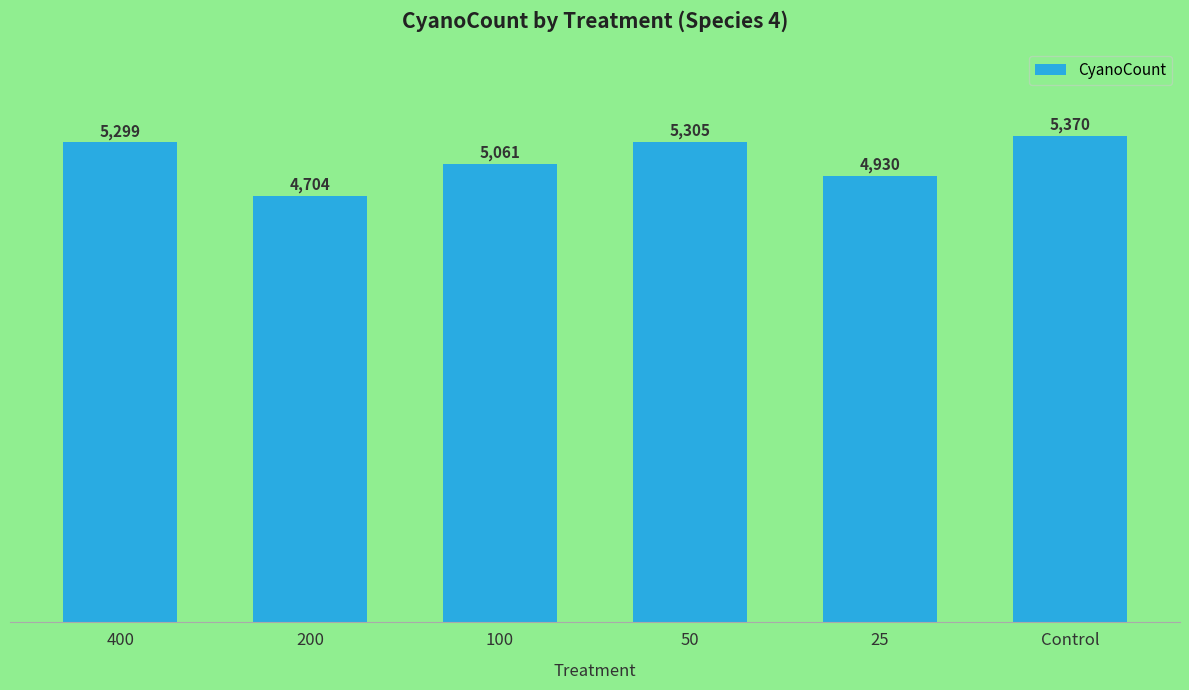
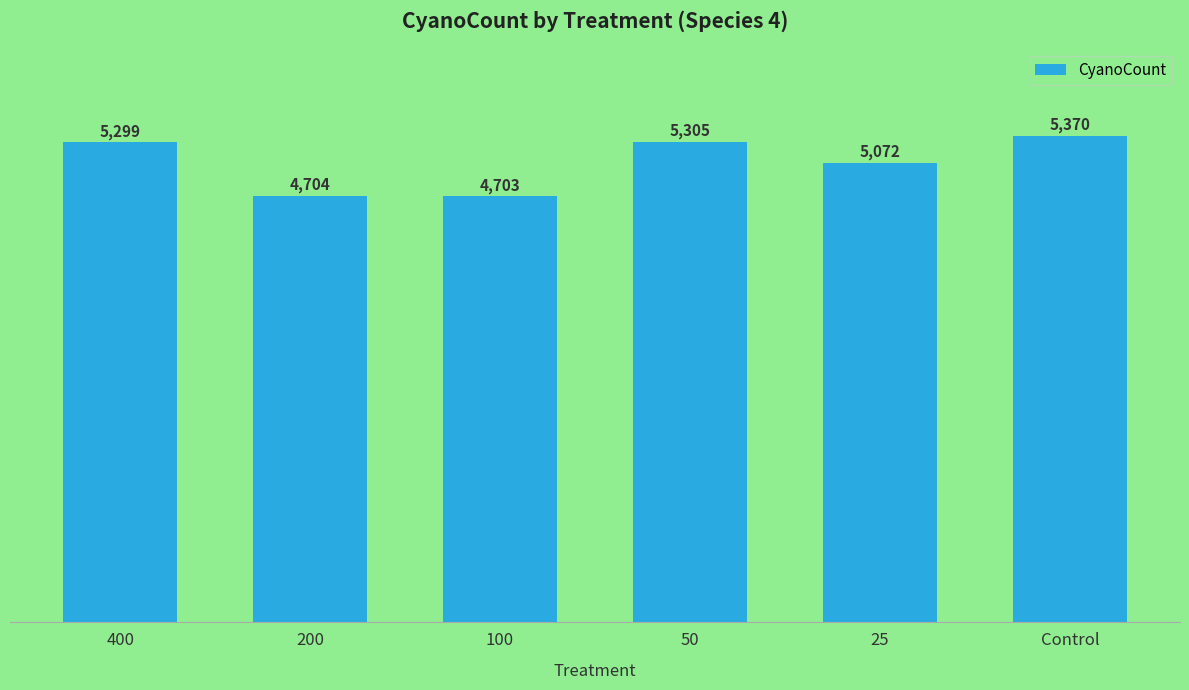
100: 5,061 -> 4,703
25: 4,930 -> 5,072
